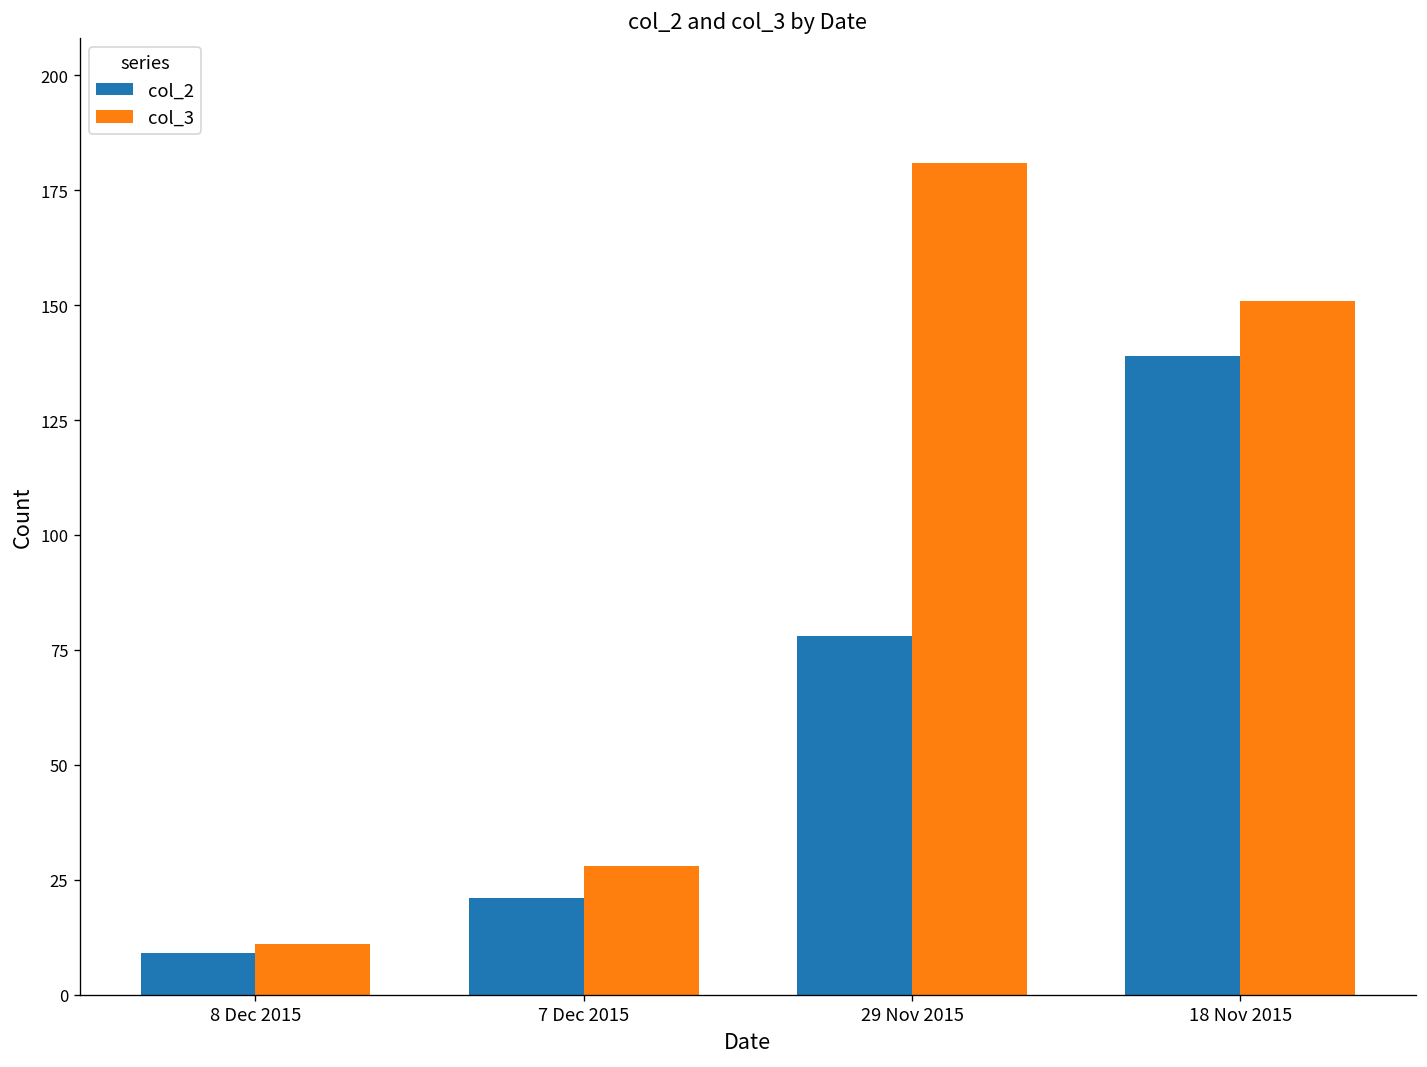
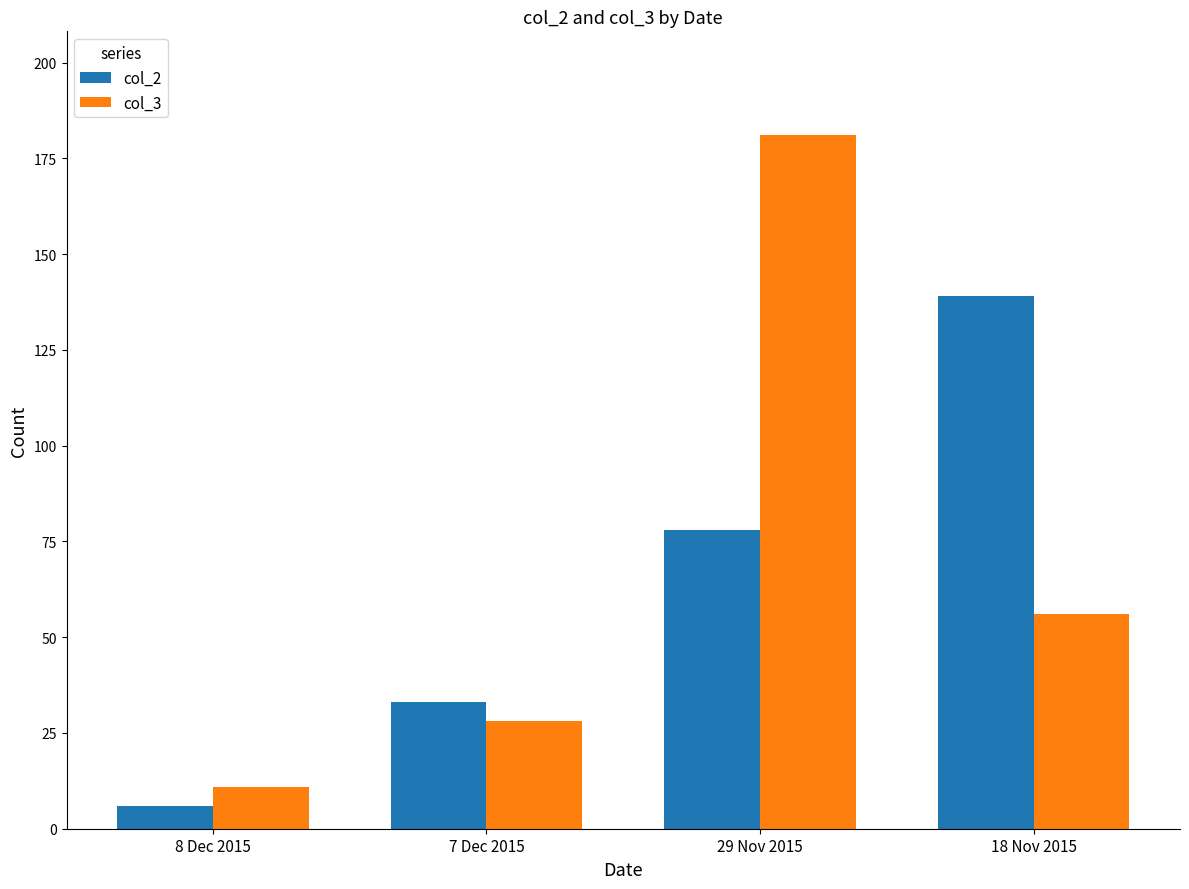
col_2, 8 Dec 2015: 9 -> 6
col_2, 7 Dec 2015: 21 -> 33
col_3, 18 Nov 2015: 151 -> 56
